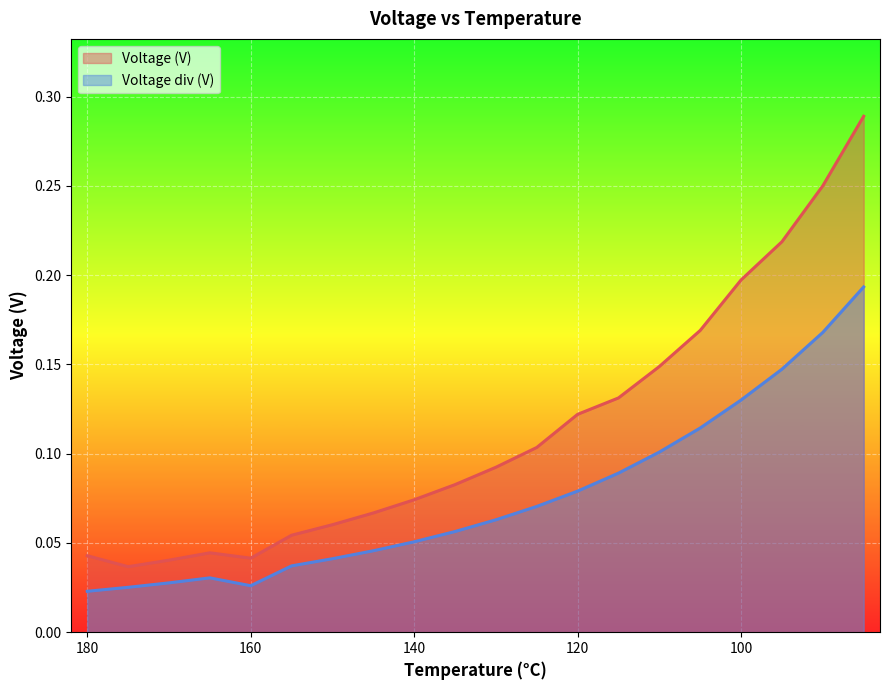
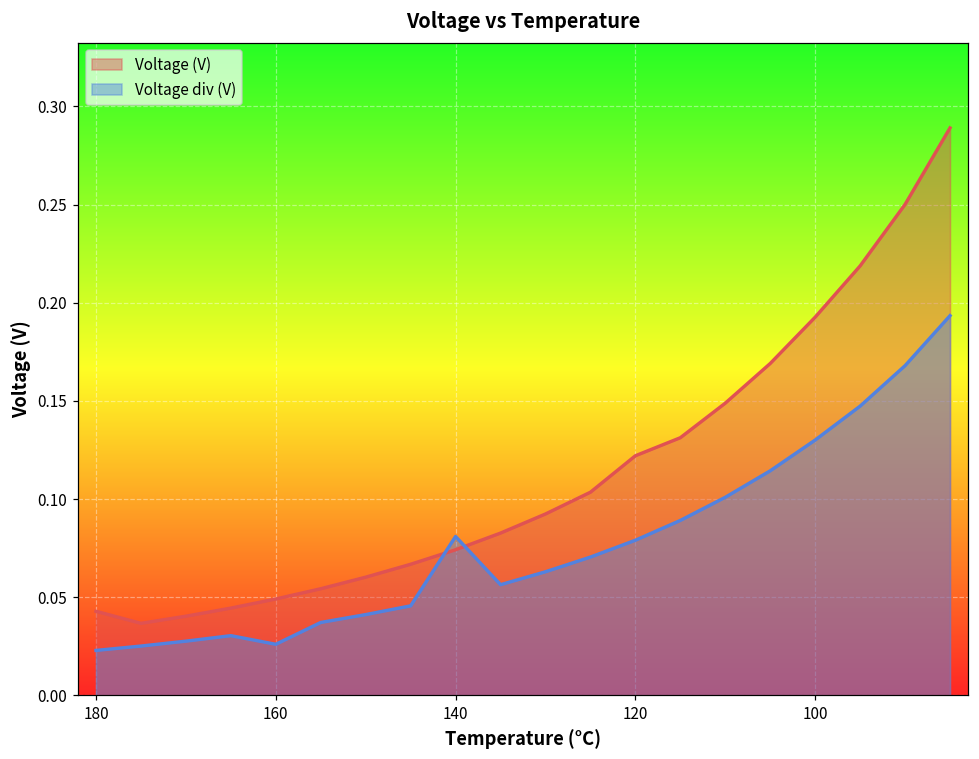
Voltage (V), 160: 0.041 -> 0.049
Voltage div (V), 140: 0.051 -> 0.081
Voltage (V), 100: 0.197 -> 0.193
